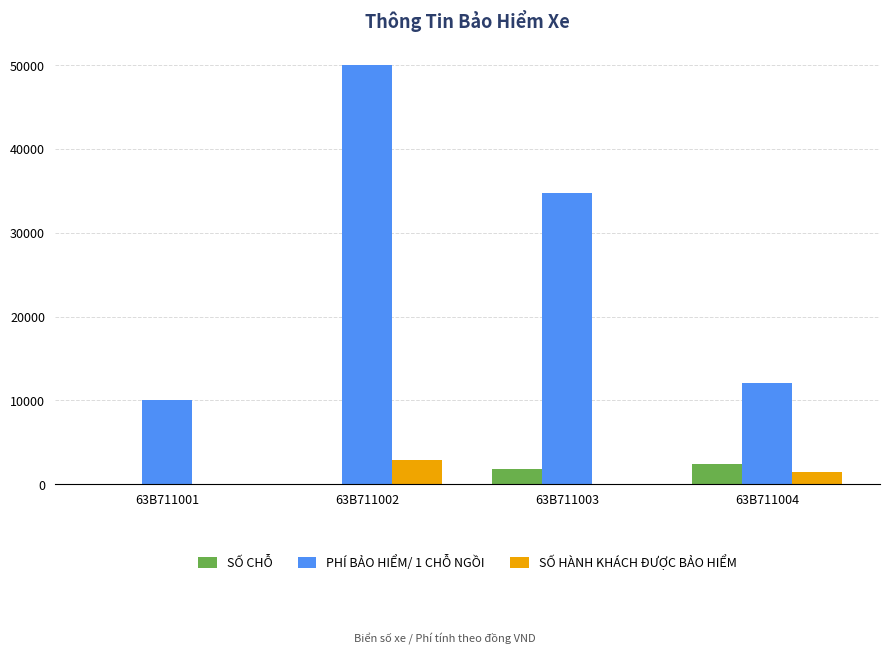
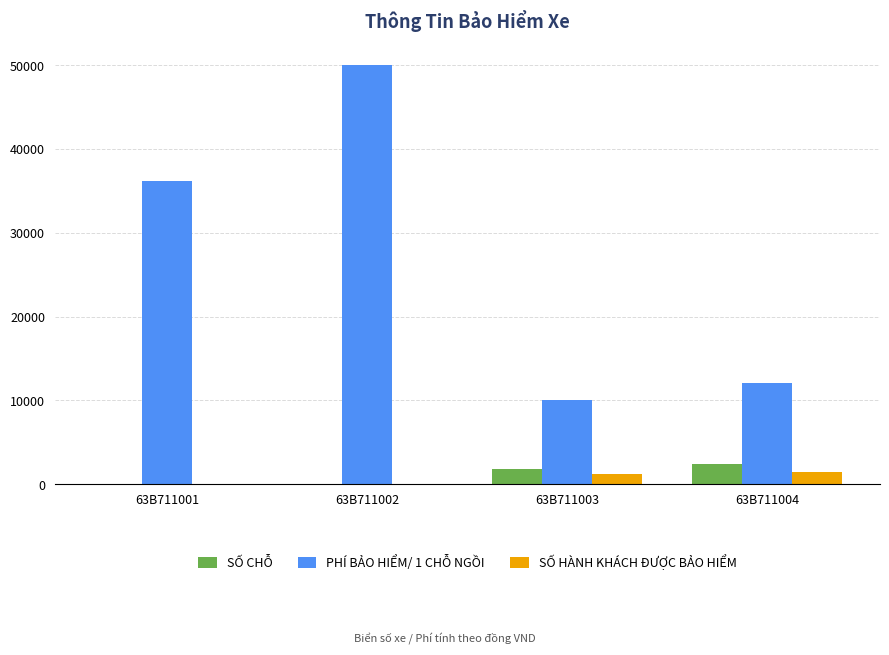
PHÍ BẢO HIỂM/ 1 CHỖ NGỒI, 63B711001: 10000 -> 36000
SỐ HÀNH KHÁCH ĐƯỢC BẢO HIỂM, 63B711002: 3000 -> 0
PHÍ BẢO HIỂM/ 1 CHỖ NGỒI, 63B711003: 35000 -> 10000
SỐ HÀNH KHÁCH ĐƯỢC BẢO HIỂM, 63B711003: 0 -> 1000
